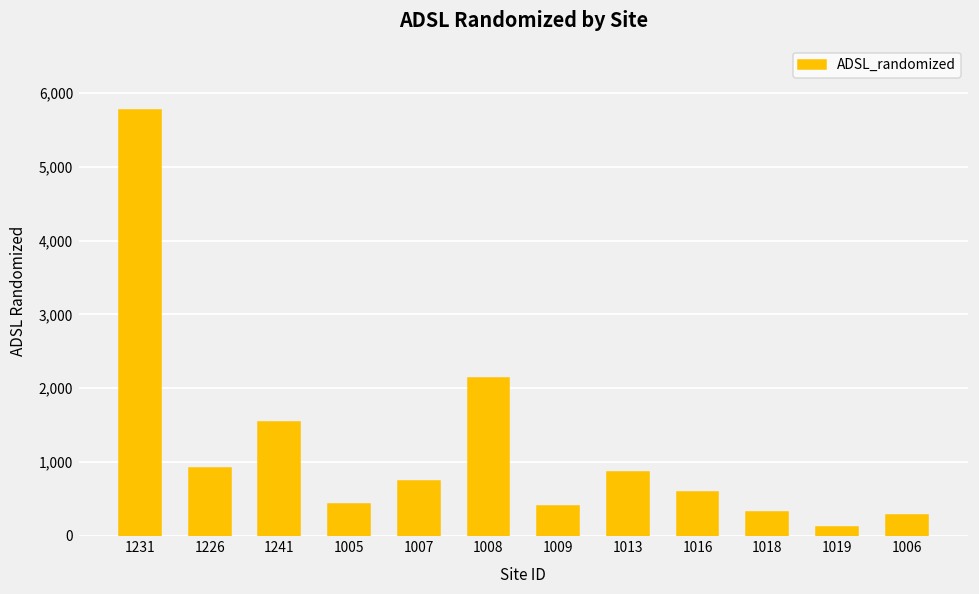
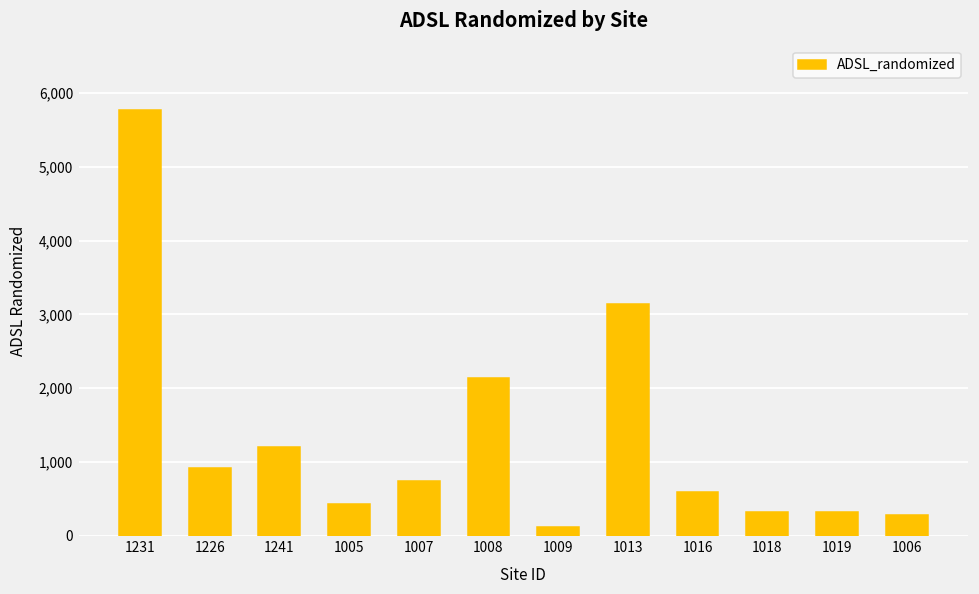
1241: 1,500 -> 1,200
1009: 400 -> 100
1013: 900 -> 3,100
1019: 100 -> 300
